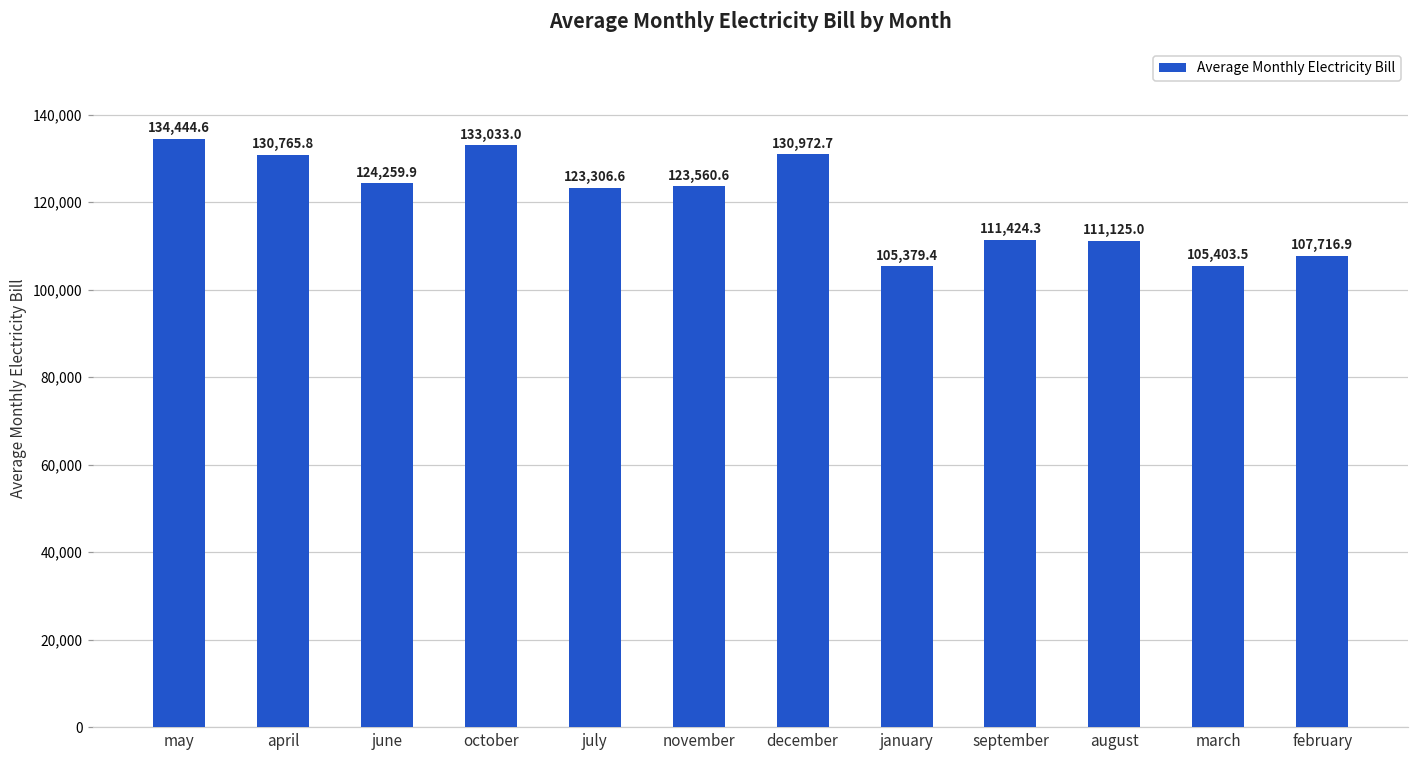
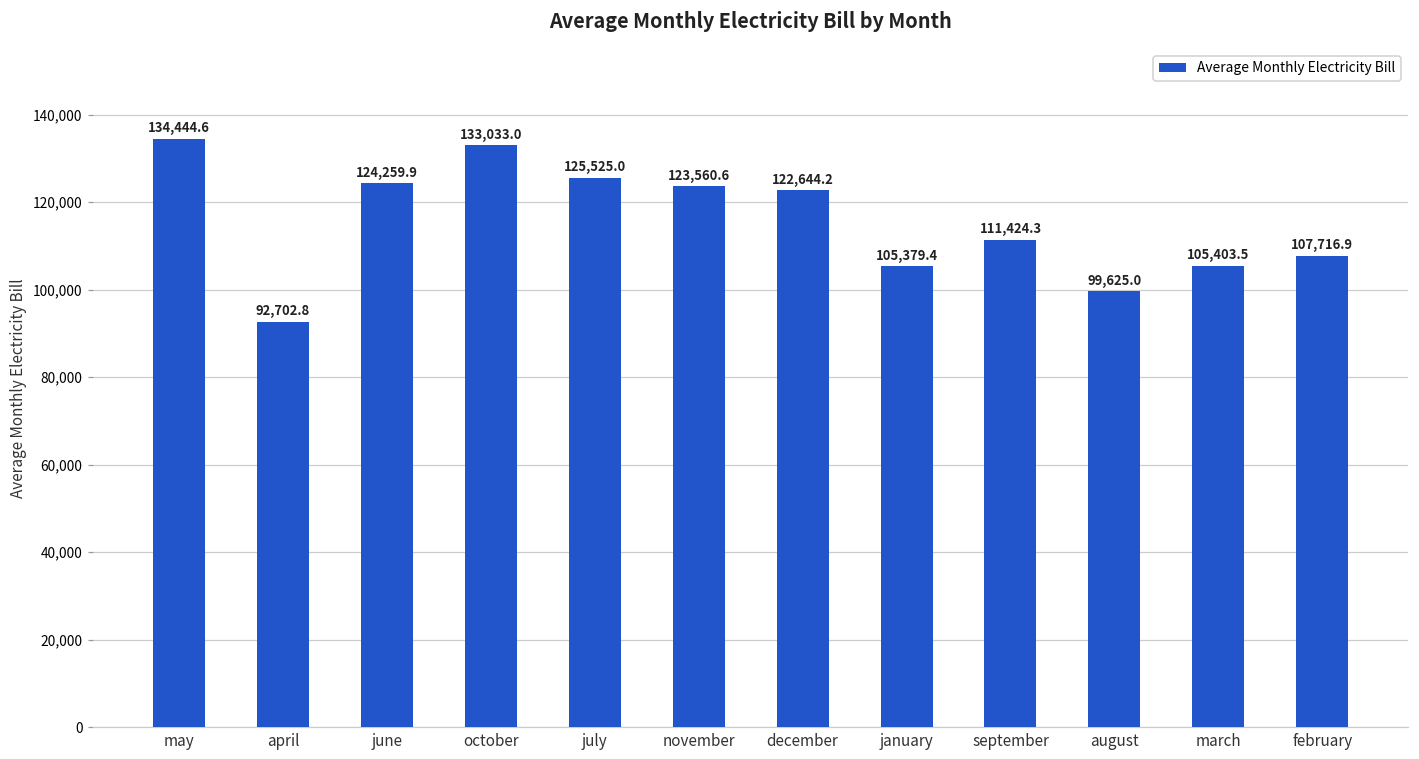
april: 130,765.8 -> 92,702.8
july: 123,306.6 -> 125,525.0
december: 130,972.7 -> 122,644.2
august: 111,125.0 -> 99,625.0
